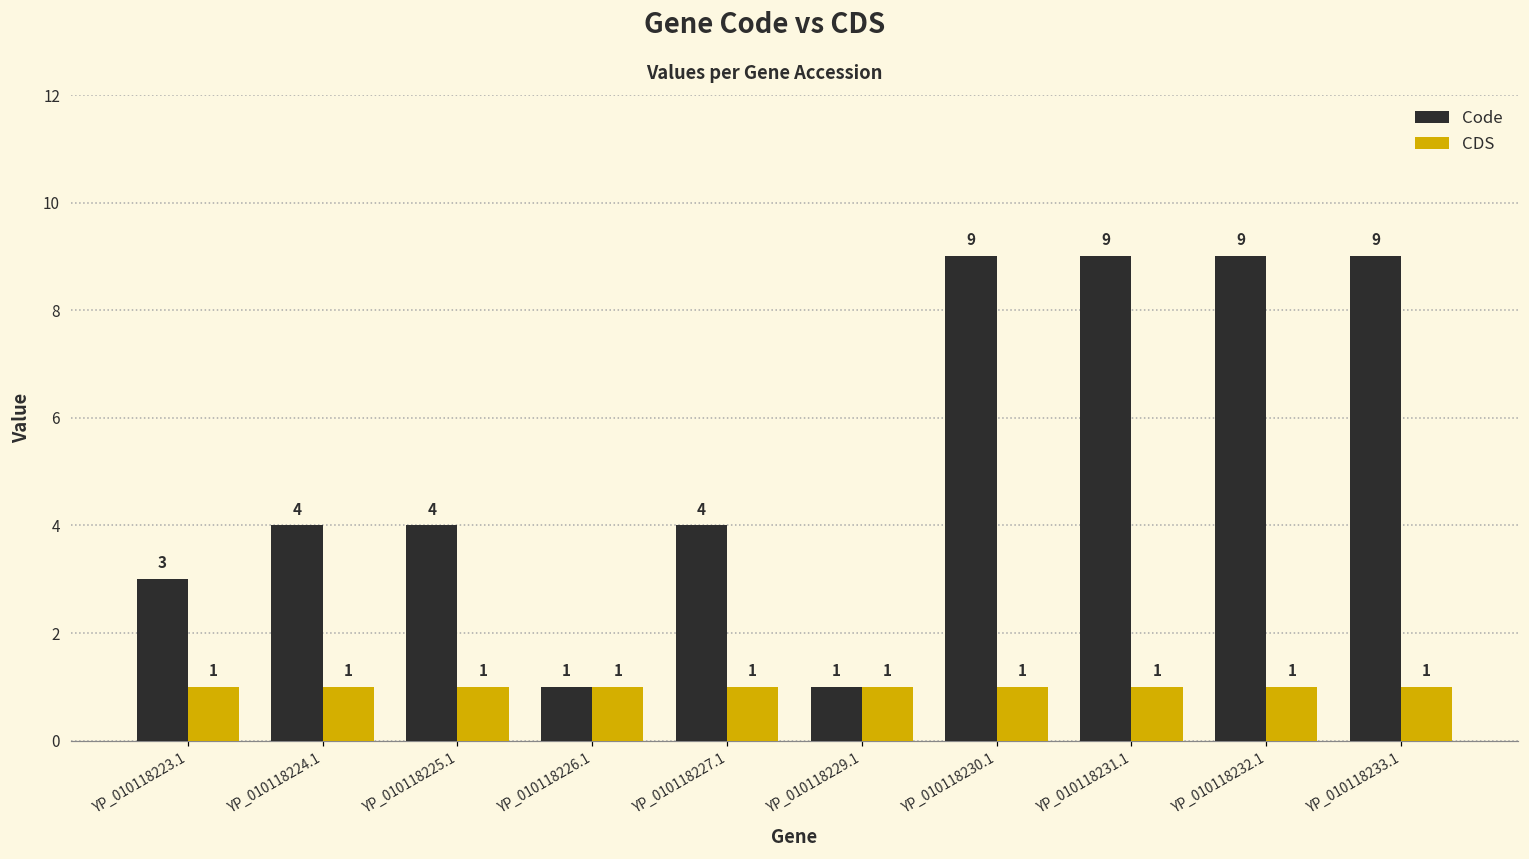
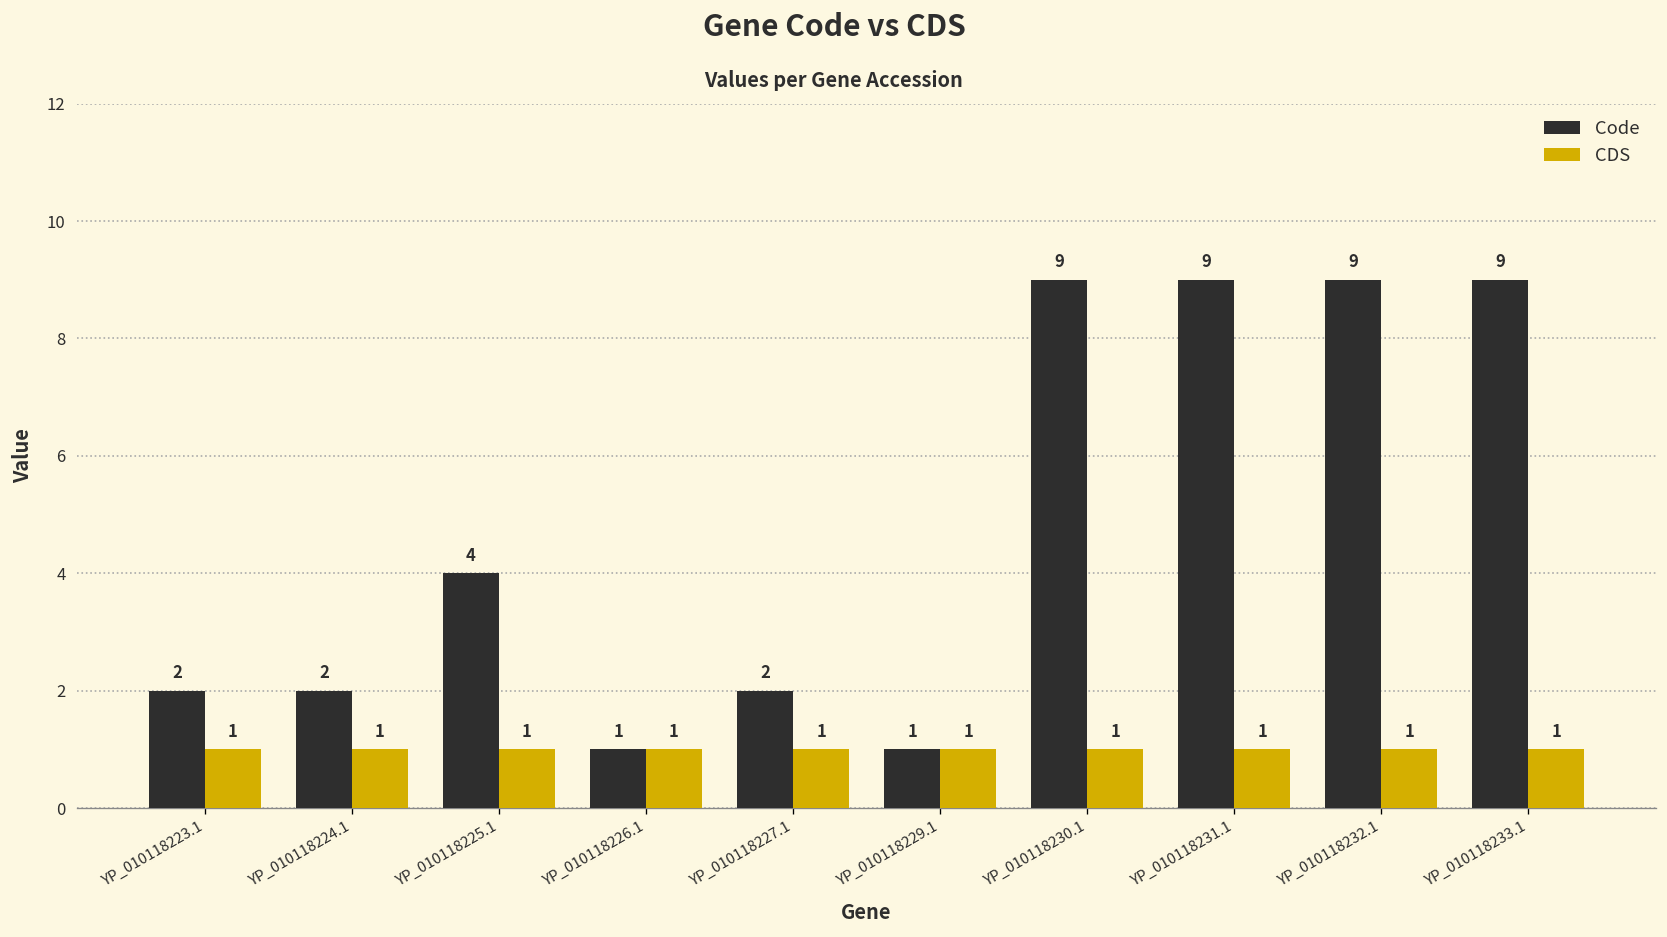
Code, YP_010118223.1: 3 -> 2
Code, YP_010118224.1: 4 -> 2
Code, YP_010118227.1: 4 -> 2
